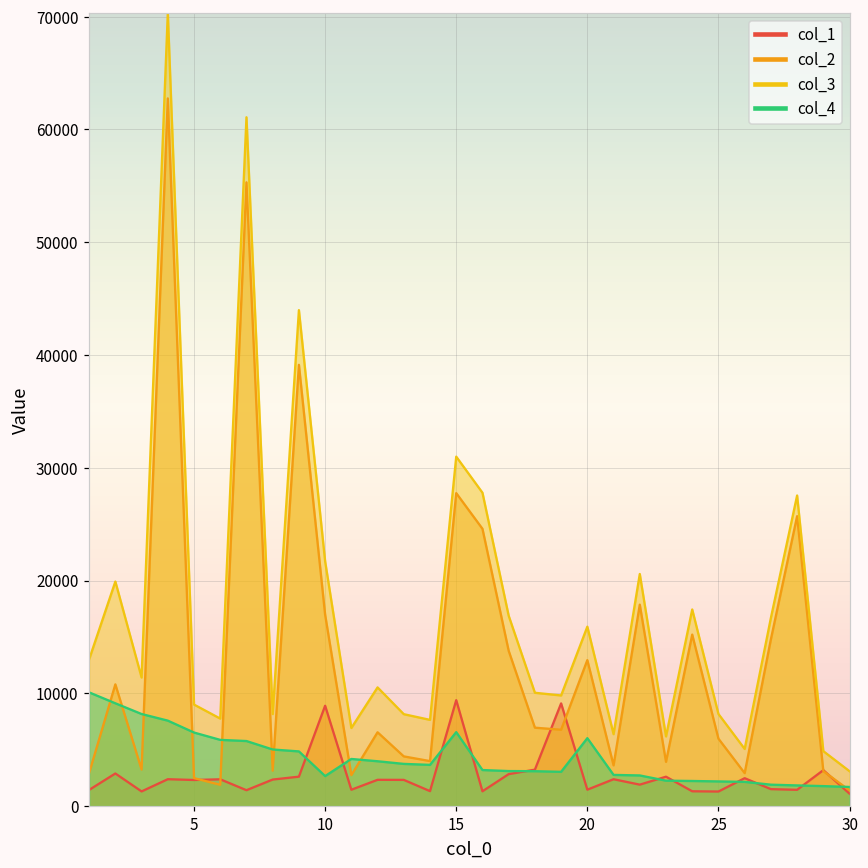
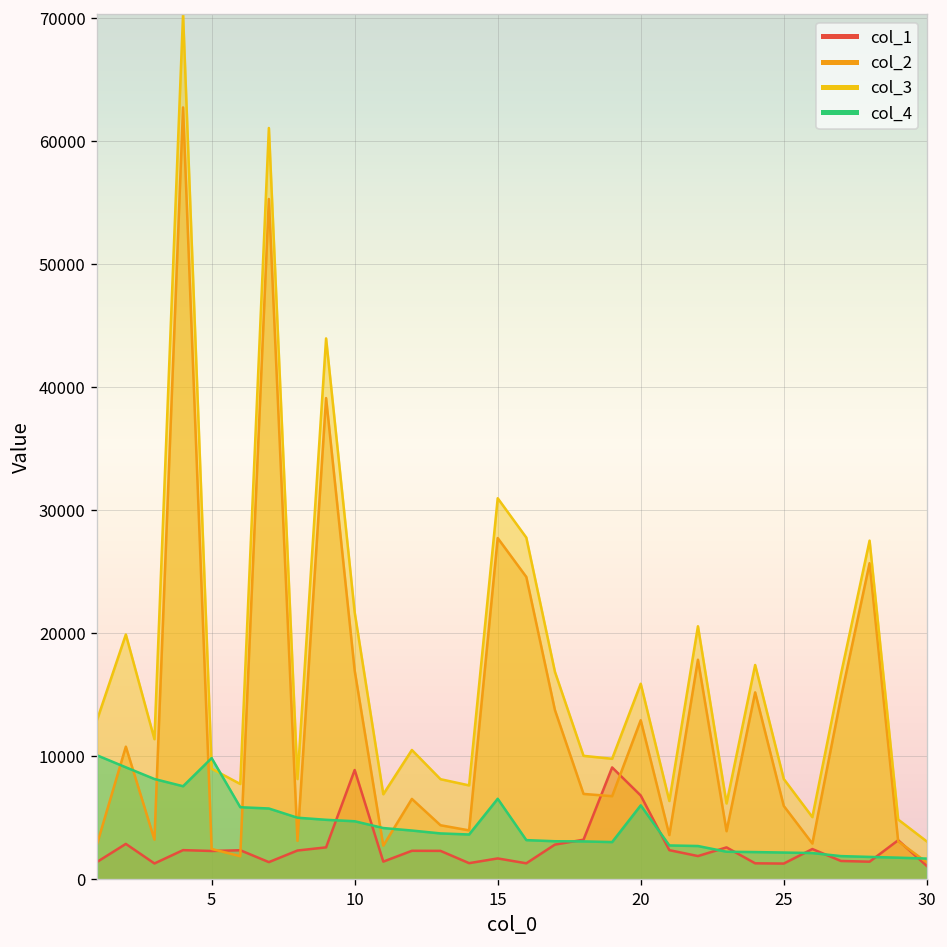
col_4, 5: 6500 -> 9900
col_4, 10: 2700 -> 4700
col_1, 15: 9400 -> 1700
col_1, 20: 1500 -> 6800
